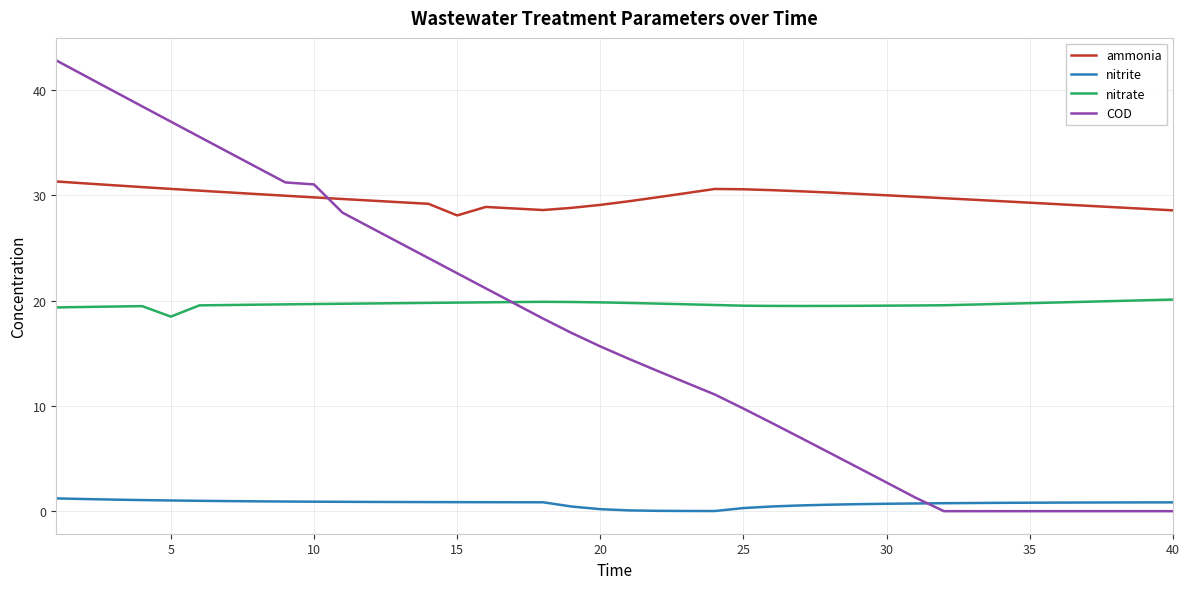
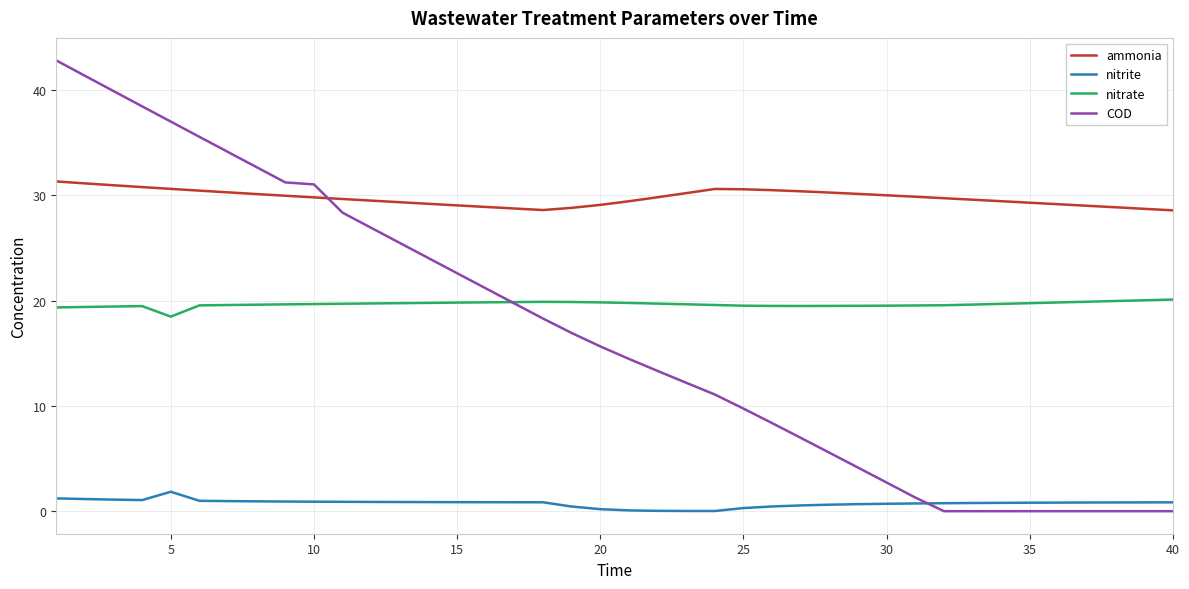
nitrite, 5: 1.0 -> 1.9
ammonia, 15: 28.1 -> 29.0
